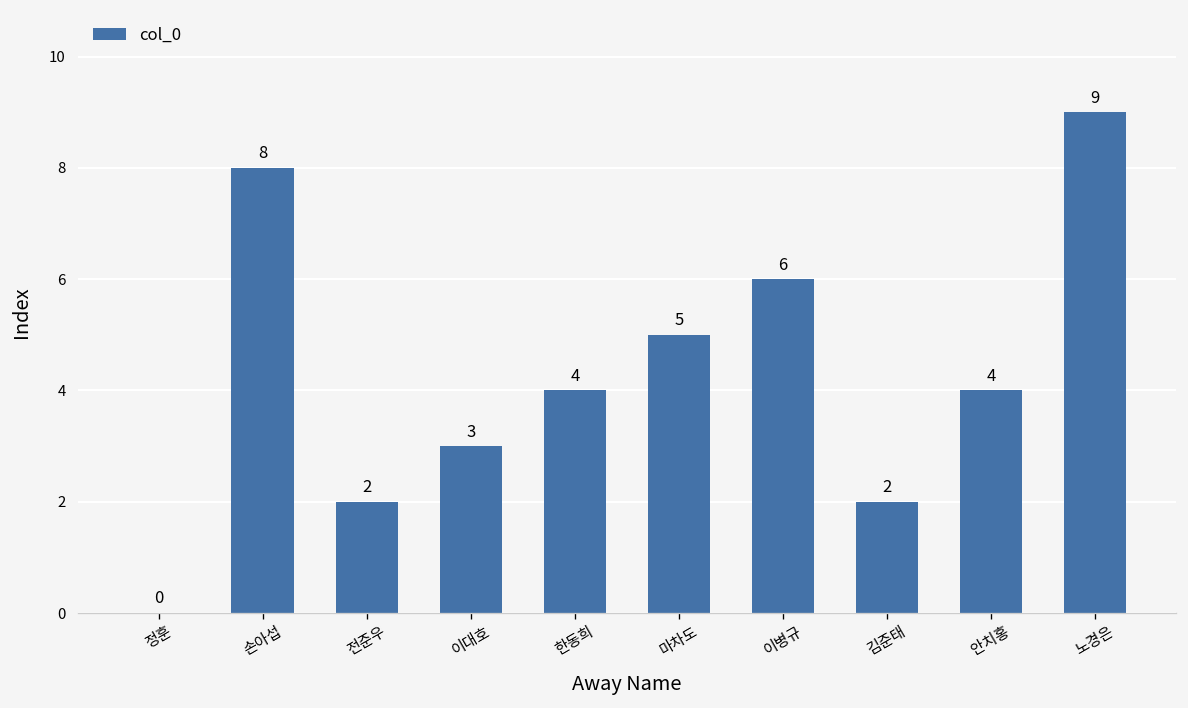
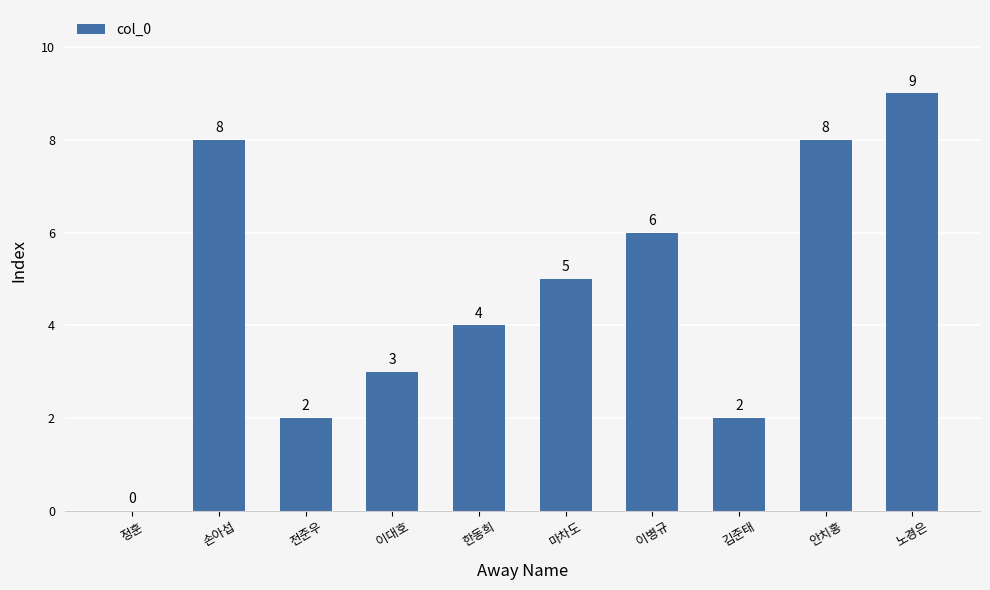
안치홍: 4 -> 8
